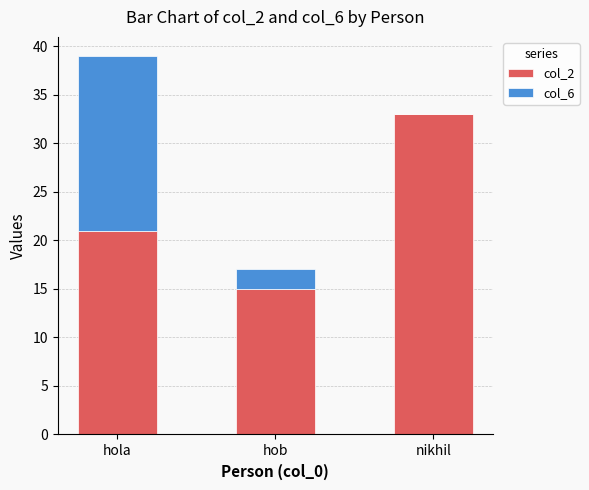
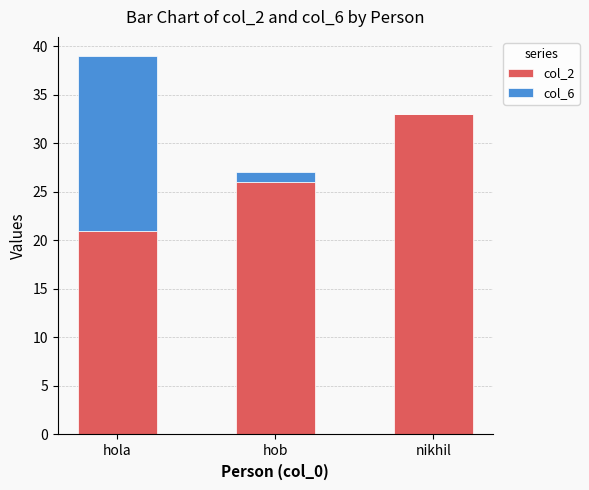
col_2, hob: 15 -> 26
col_6, hob: 2 -> 1
